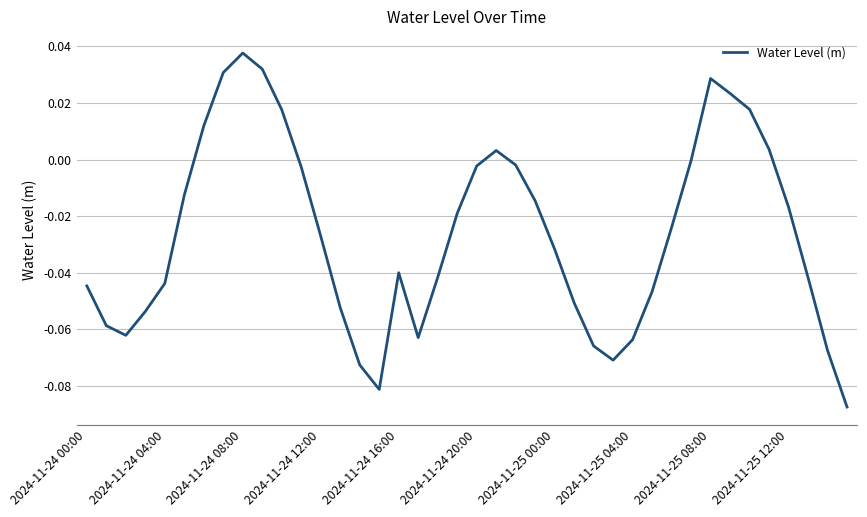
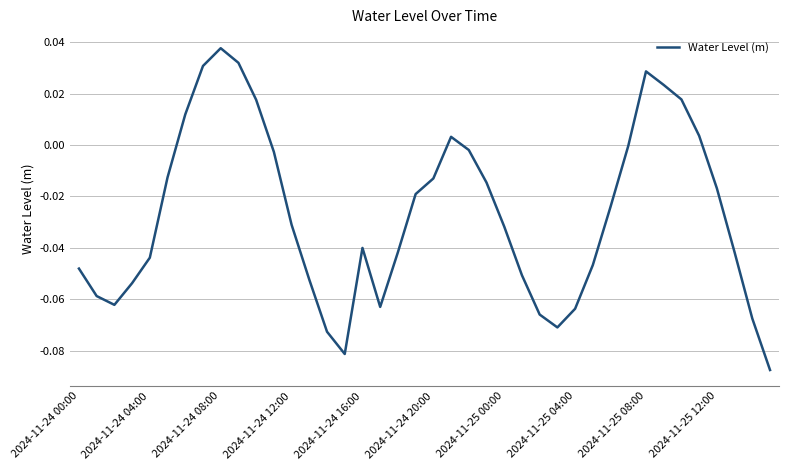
2024-11-24 00:00: -0.045 -> -0.048
2024-11-24 12:00: -0.027 -> -0.031
2024-11-24 20:00: -0.002 -> -0.013
